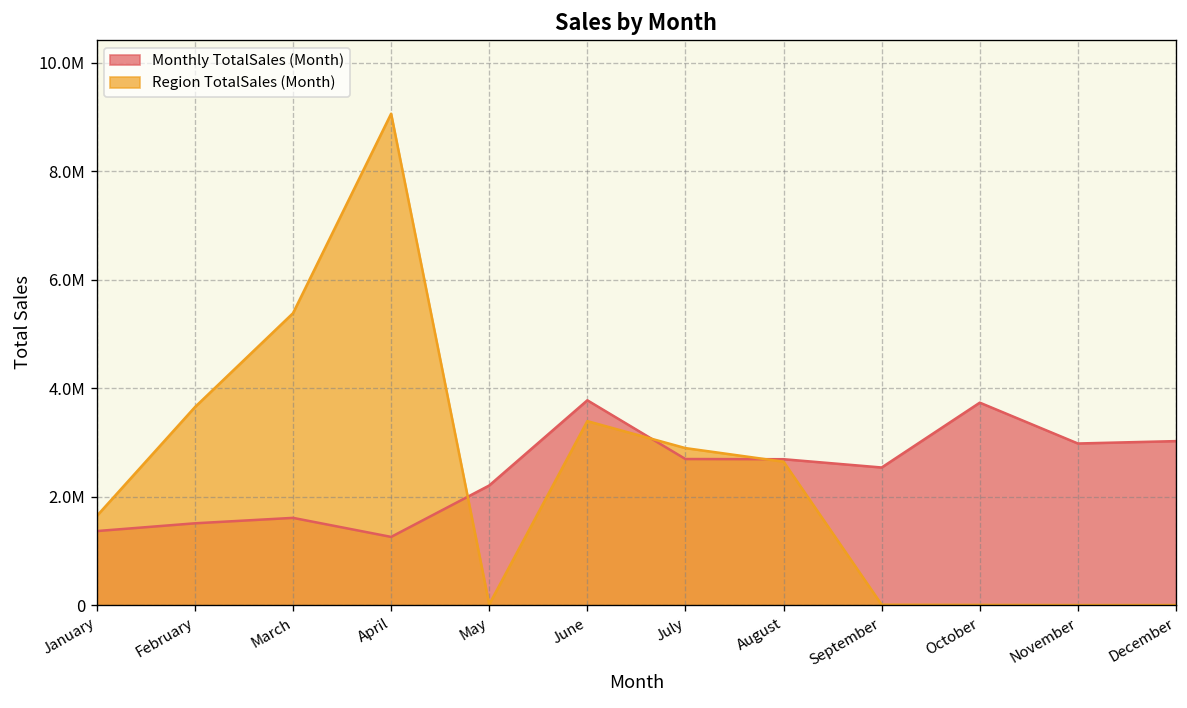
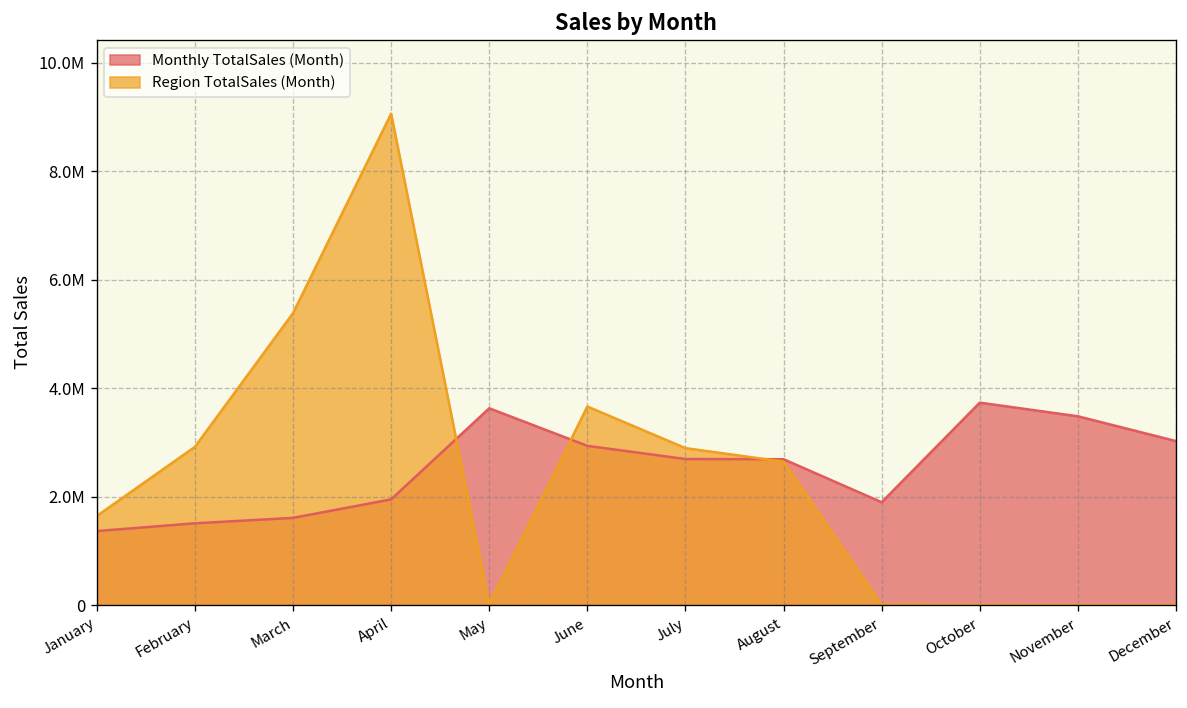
Region TotalSales (Month), February: 3600000 -> 2900000
Monthly TotalSales (Month), April: 1300000 -> 1900000
Monthly TotalSales (Month), May: 2200000 -> 3600000
Monthly TotalSales (Month), June: 3800000 -> 2900000
Region TotalSales (Month), June: 3400000 -> 3700000
Monthly TotalSales (Month), September: 2500000 -> 1900000
Monthly TotalSales (Month), November: 3000000 -> 3500000
